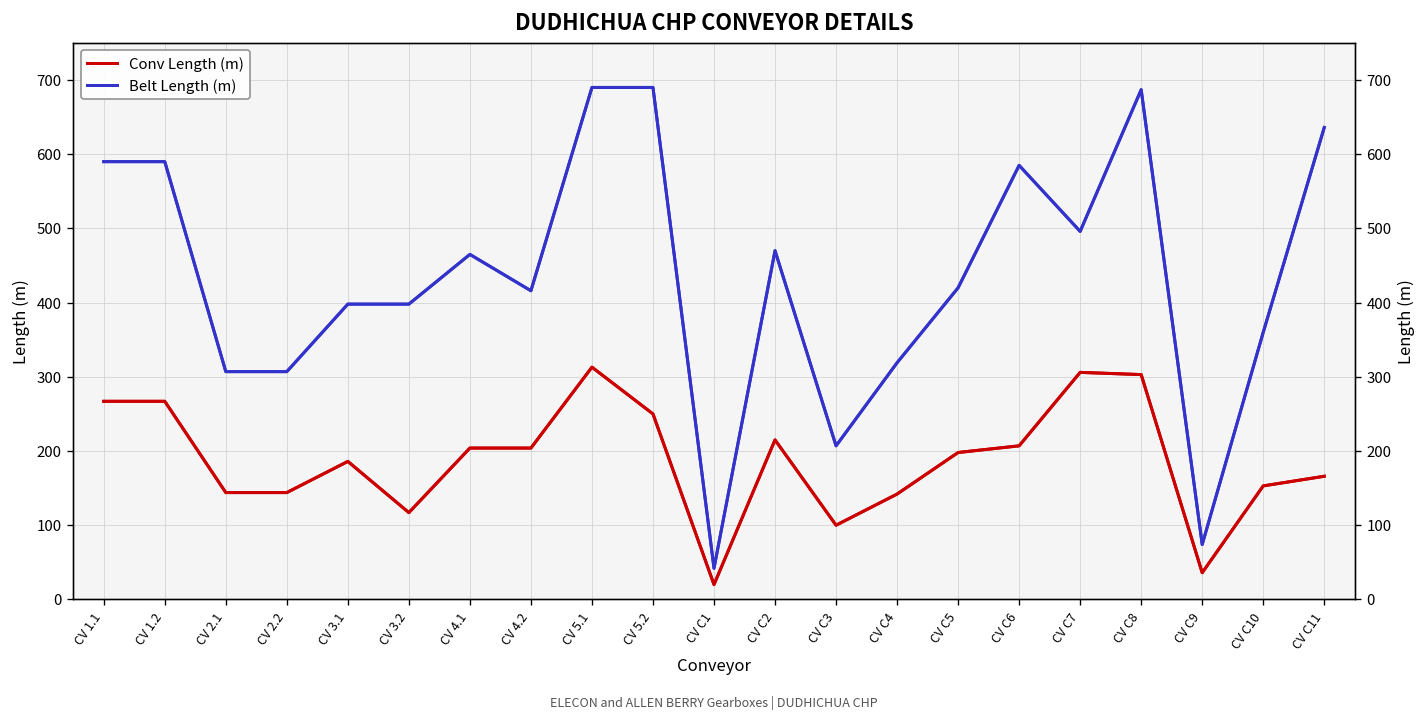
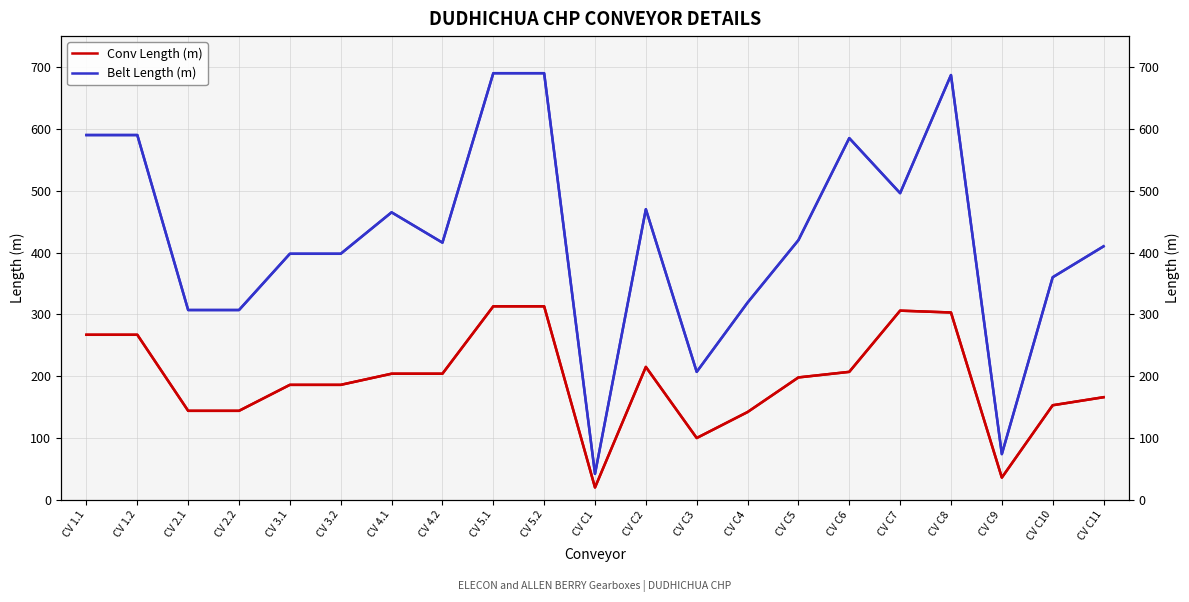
Conv Length (m), CV 3.2: 120 -> 190
Conv Length (m), CV 5.2: 250 -> 310
Belt Length (m), CV C11: 640 -> 410
